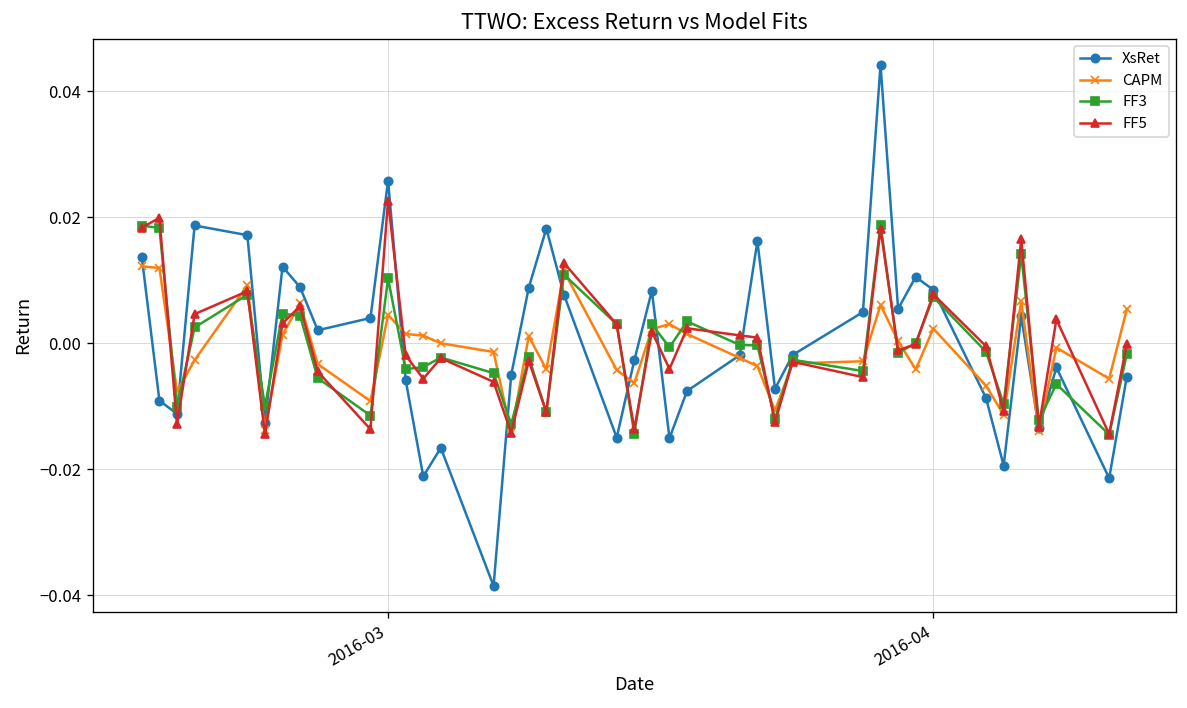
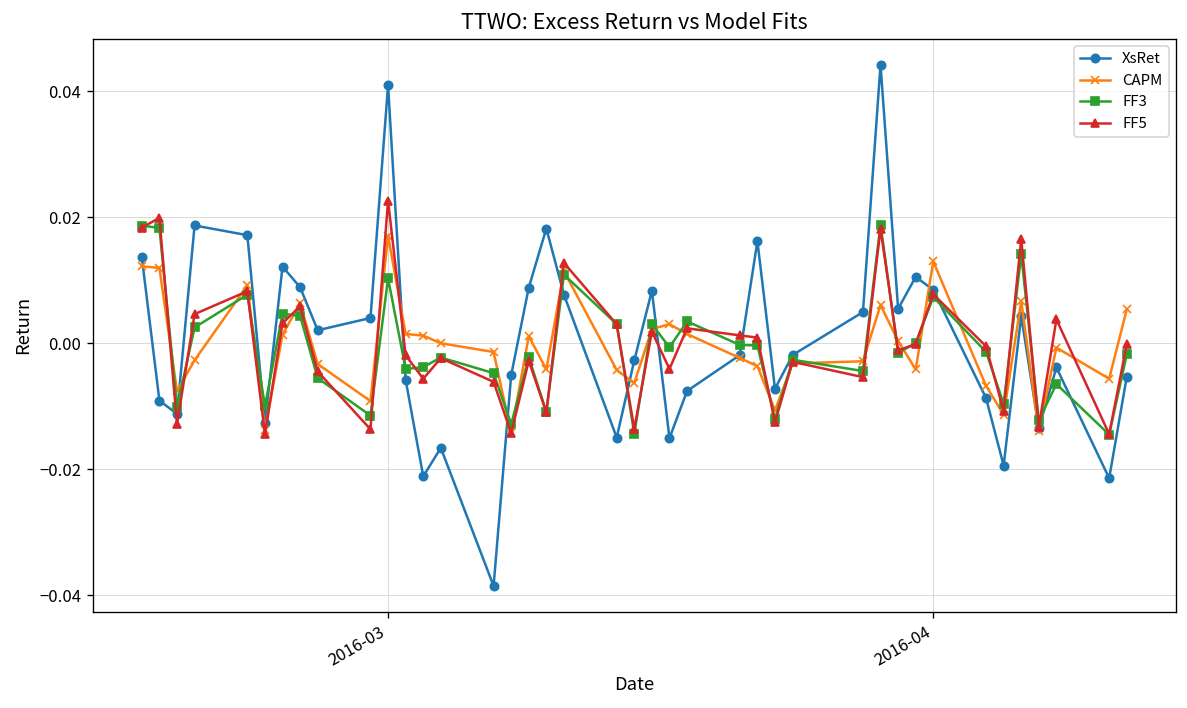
XsRet, 2016-03: 0.026 -> 0.041
CAPM, 2016-03: 0.005 -> 0.017
CAPM, 2016-04: 0.002 -> 0.013
